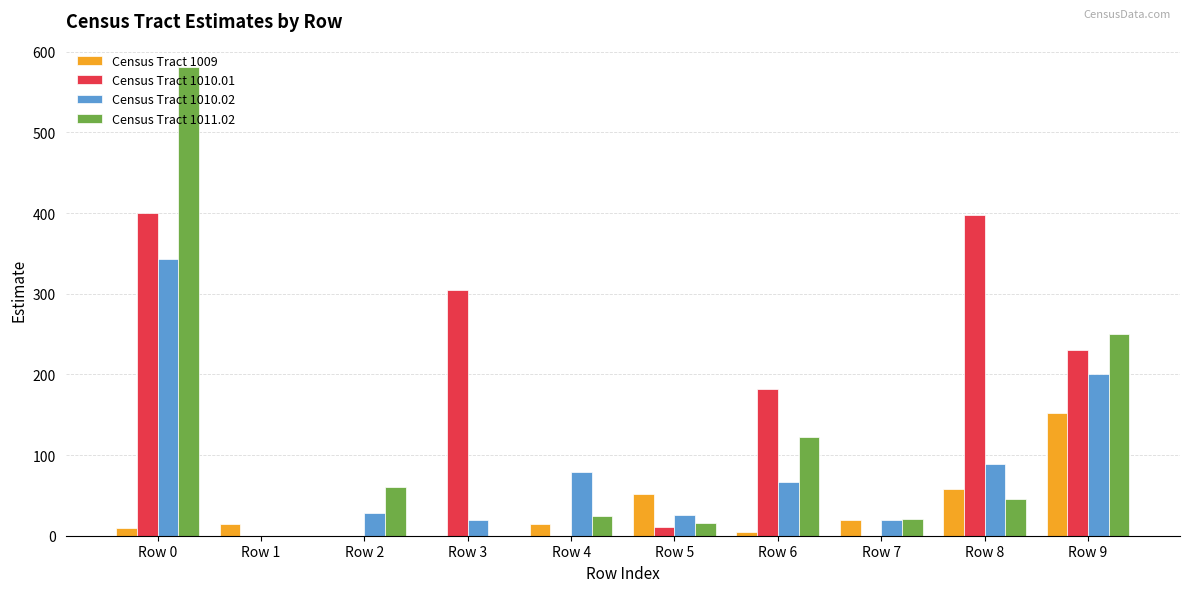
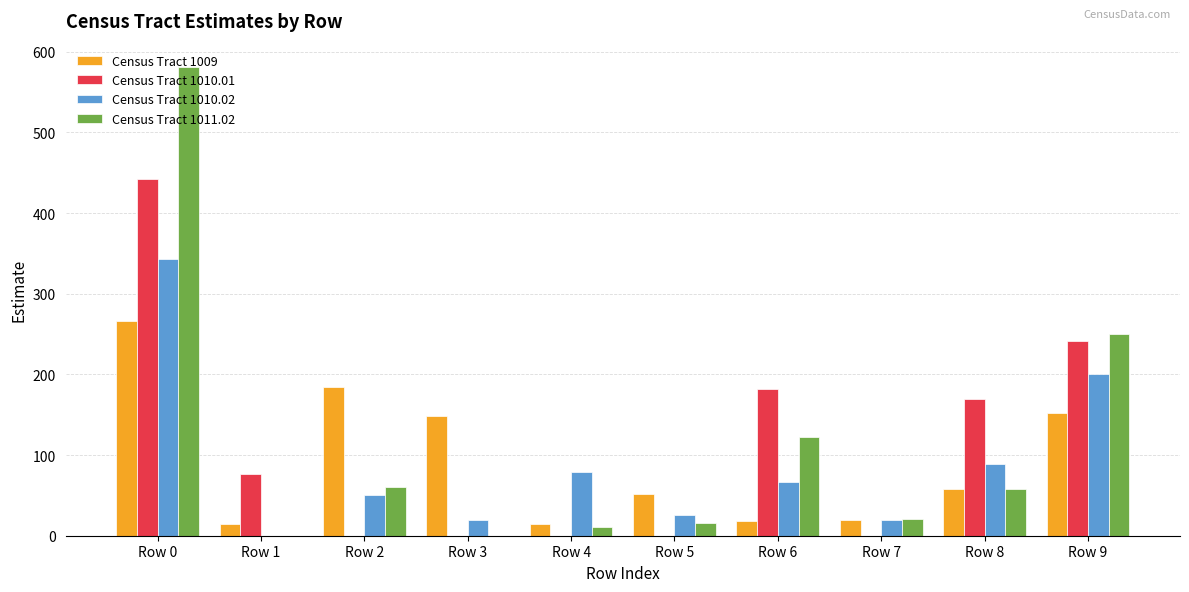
Census Tract 1009, Row 0: 10 -> 270
Census Tract 1010.01, Row 0: 400 -> 440
Census Tract 1010.01, Row 1: 0 -> 80
Census Tract 1009, Row 2: 0 -> 180
Census Tract 1010.02, Row 2: 30 -> 50
Census Tract 1009, Row 3: 0 -> 150
Census Tract 1010.01, Row 3: 310 -> 0
Census Tract 1011.02, Row 4: 30 -> 10
Census Tract 1010.01, Row 5: 10 -> 0
Census Tract 1009, Row 6: 10 -> 20
Census Tract 1010.01, Row 8: 400 -> 170
Census Tract 1011.02, Row 8: 50 -> 60
Census Tract 1010.01, Row 9: 230 -> 240
